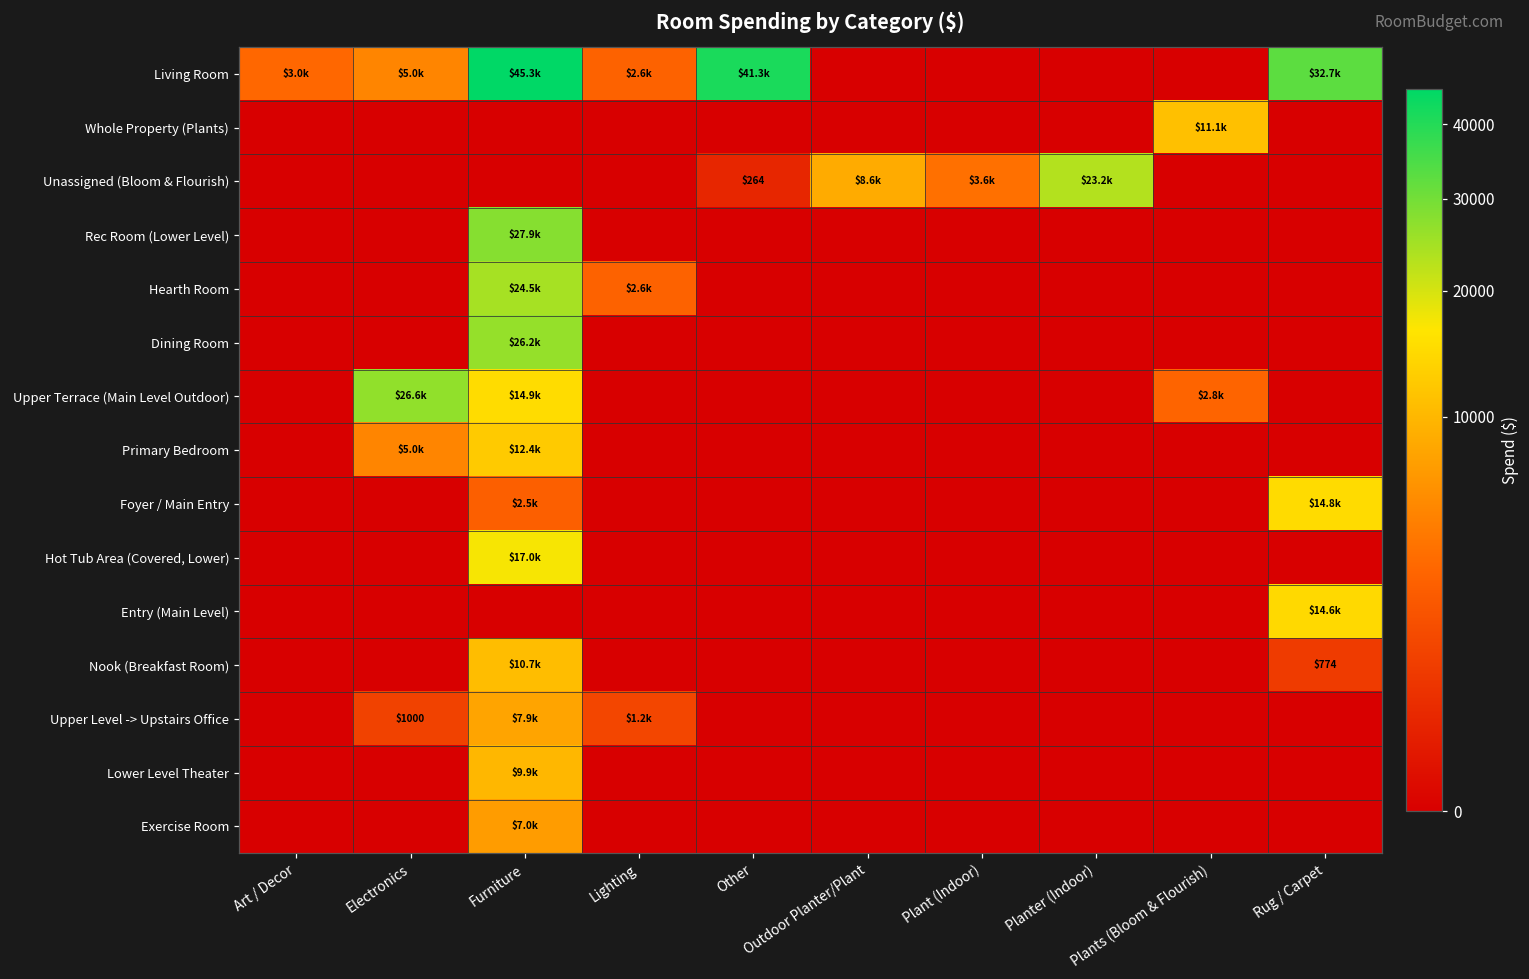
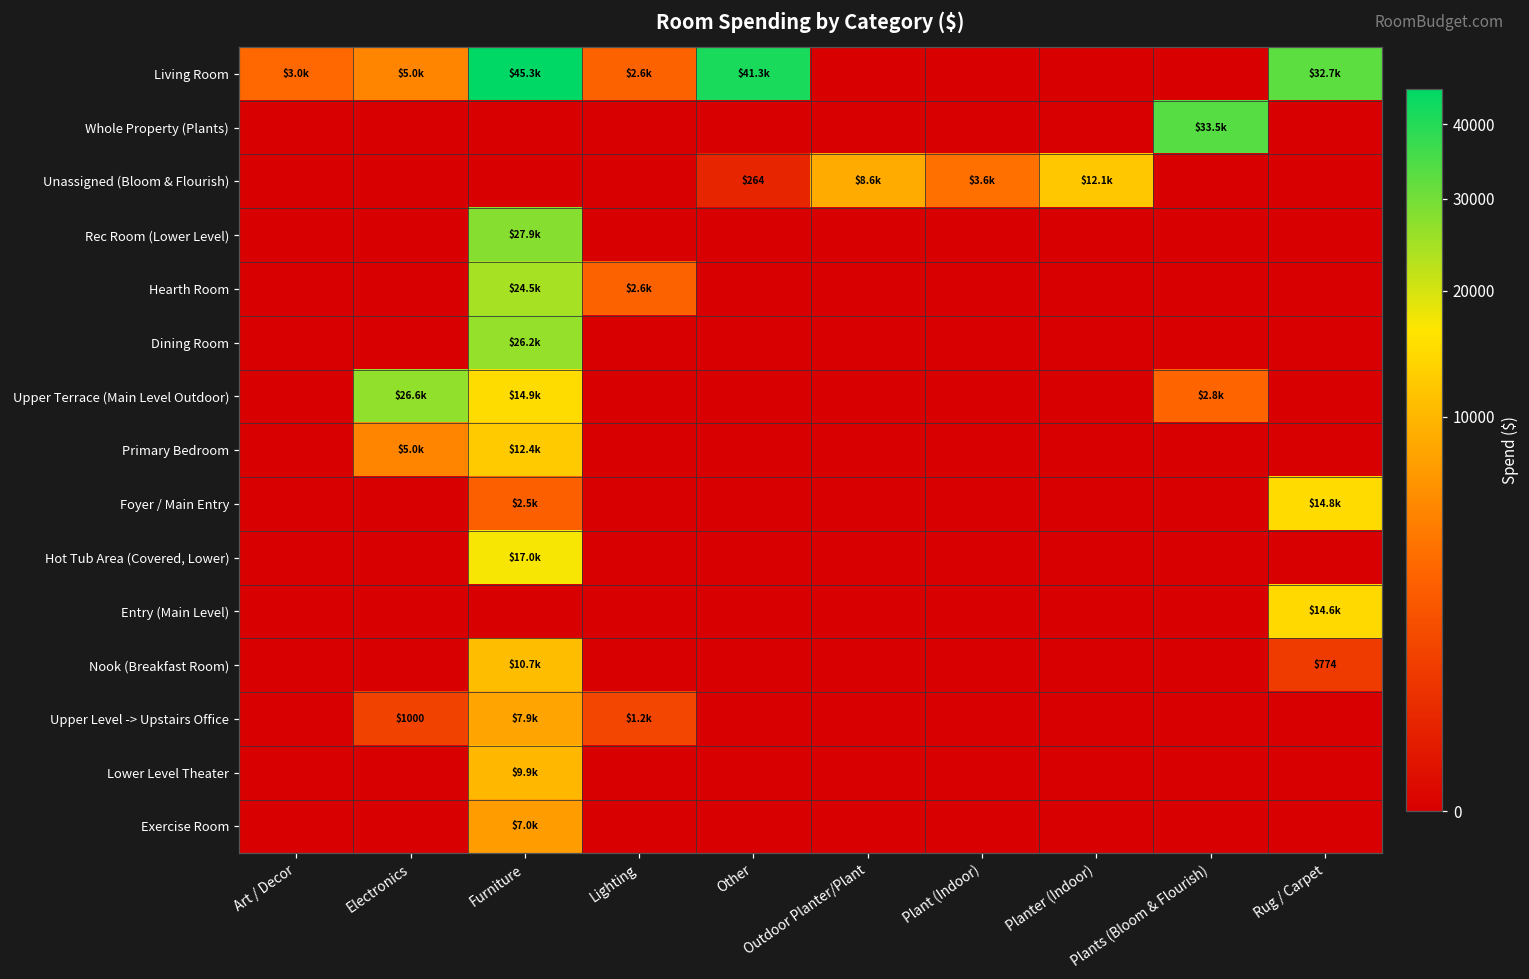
Whole Property (Plants), Plants (Bloom & Flourish): $11.1k -> $33.5k
Unassigned (Bloom & Flourish), Planter (Indoor): $23.2k -> $12.1k
